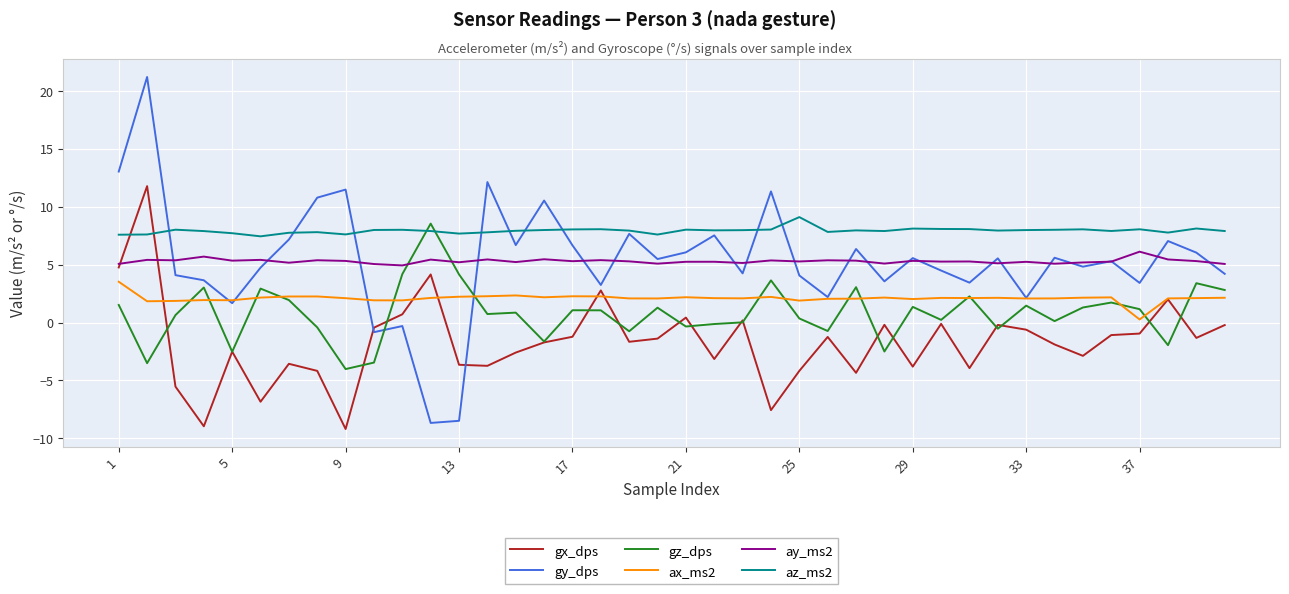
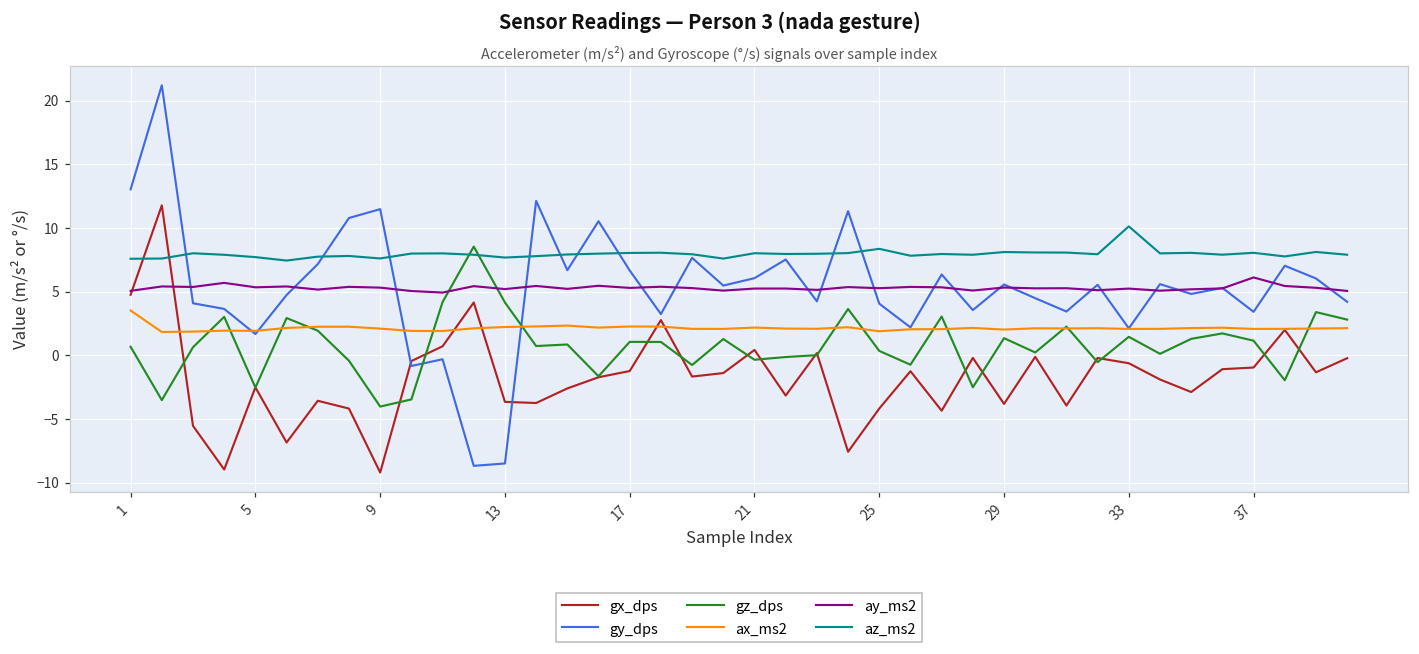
gz_dps, 1: 1.5 -> 0.7
az_ms2, 25: 9.1 -> 8.4
az_ms2, 33: 8.0 -> 10.1
ax_ms2, 37: 0.3 -> 2.1
